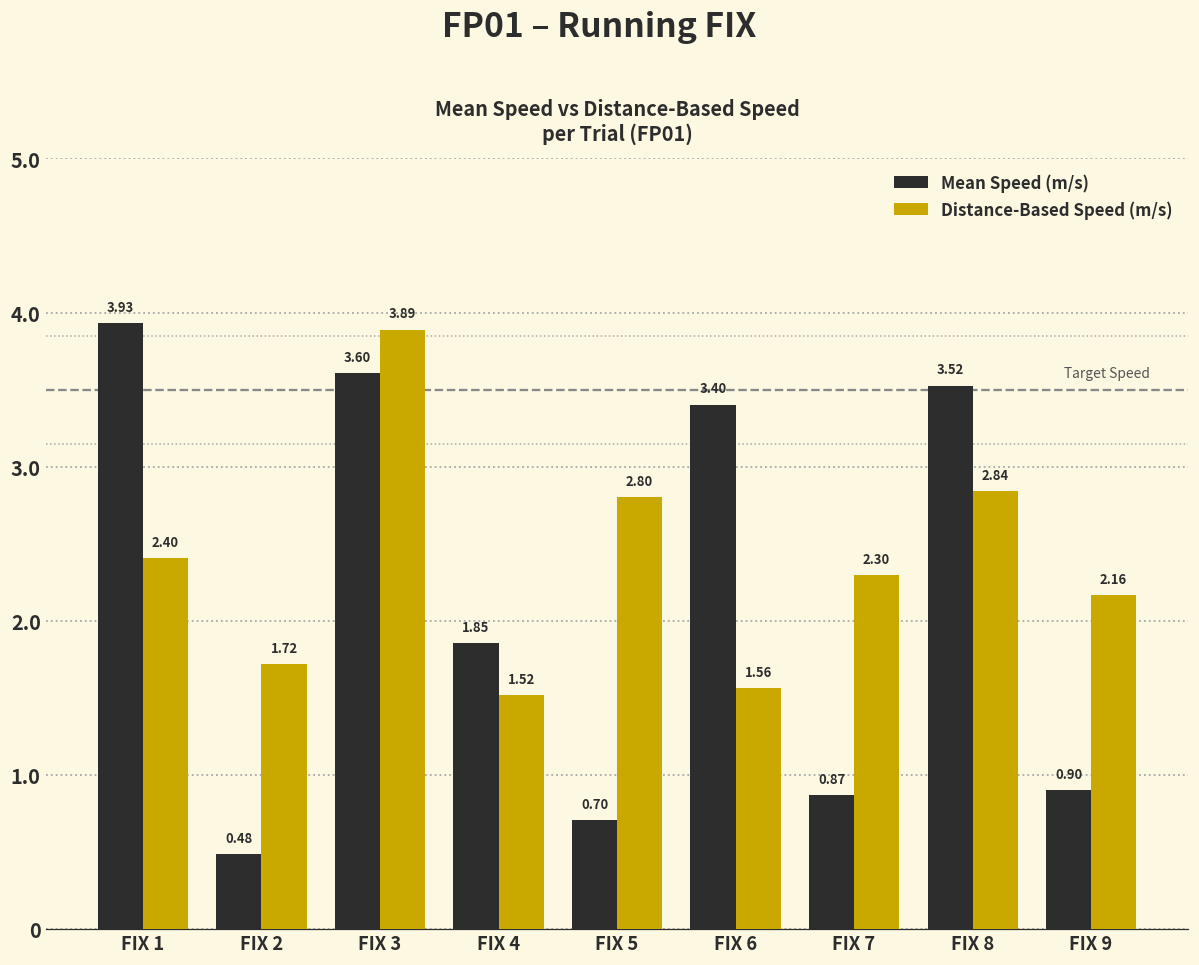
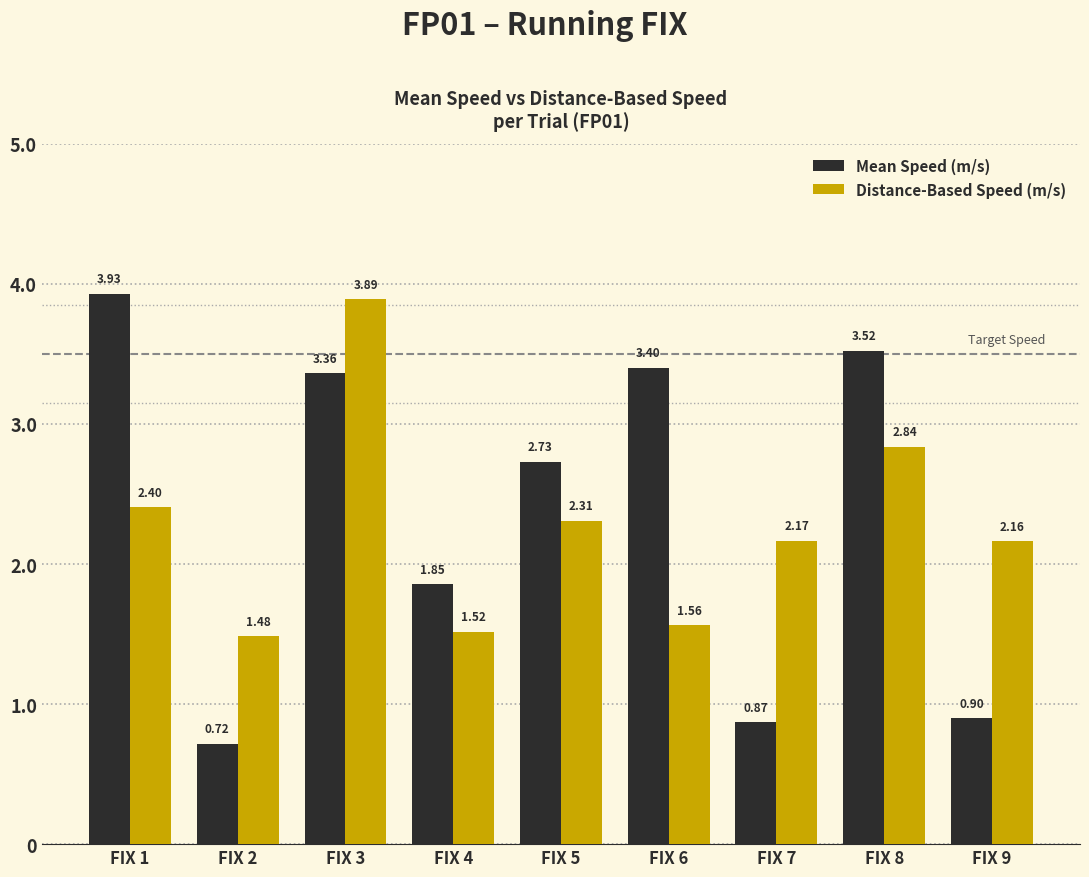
Mean Speed (m/s), FIX 2: 0.48 -> 0.72
Distance-Based Speed (m/s), FIX 2: 1.72 -> 1.48
Mean Speed (m/s), FIX 3: 3.60 -> 3.36
Mean Speed (m/s), FIX 5: 0.70 -> 2.73
Distance-Based Speed (m/s), FIX 5: 2.80 -> 2.31
Distance-Based Speed (m/s), FIX 7: 2.30 -> 2.17
